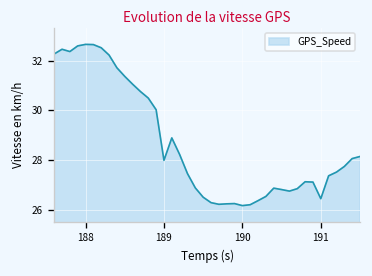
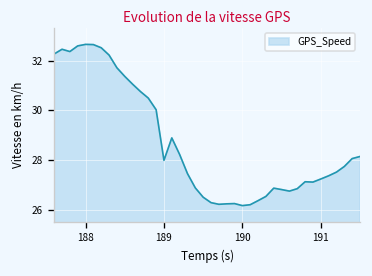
191: 26.5 -> 27.3
